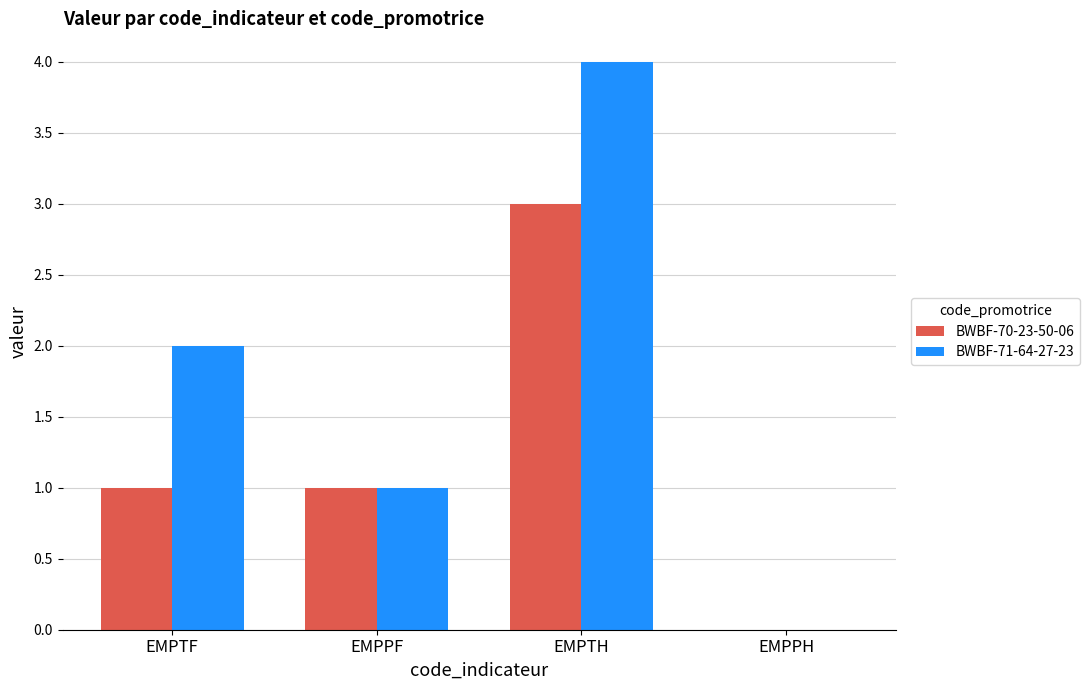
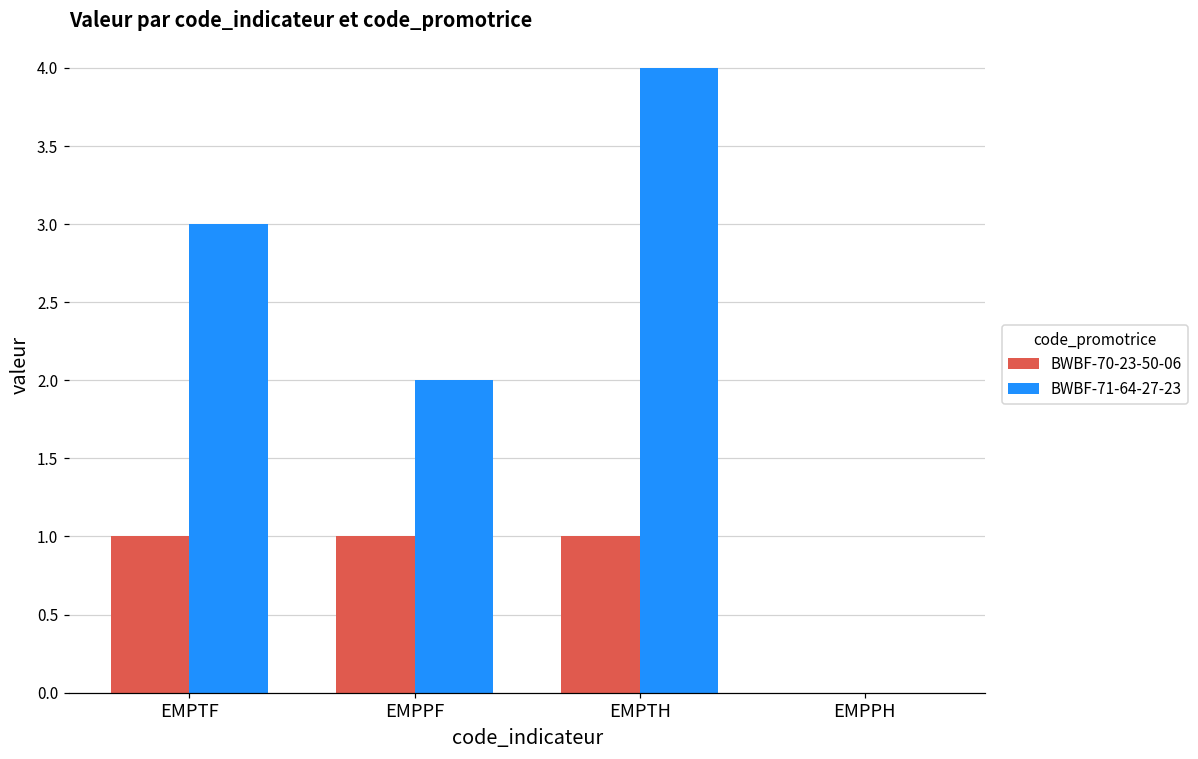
BWBF-71-64-27-23, EMPTF: 2 -> 3
BWBF-71-64-27-23, EMPPF: 1 -> 2
BWBF-70-23-50-06, EMPTH: 3 -> 1
